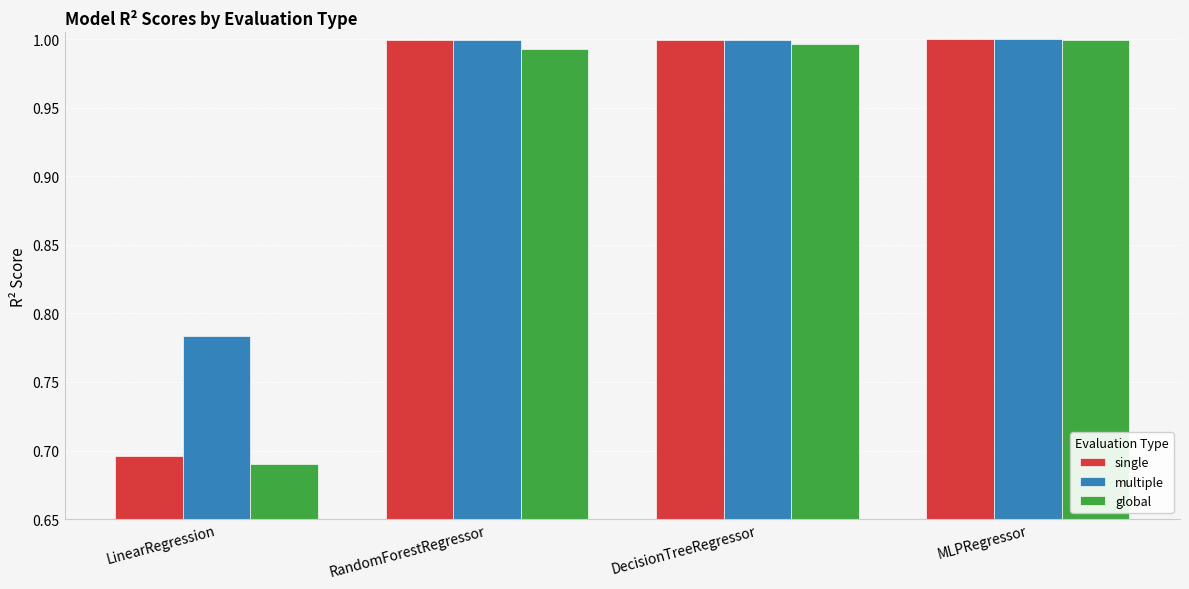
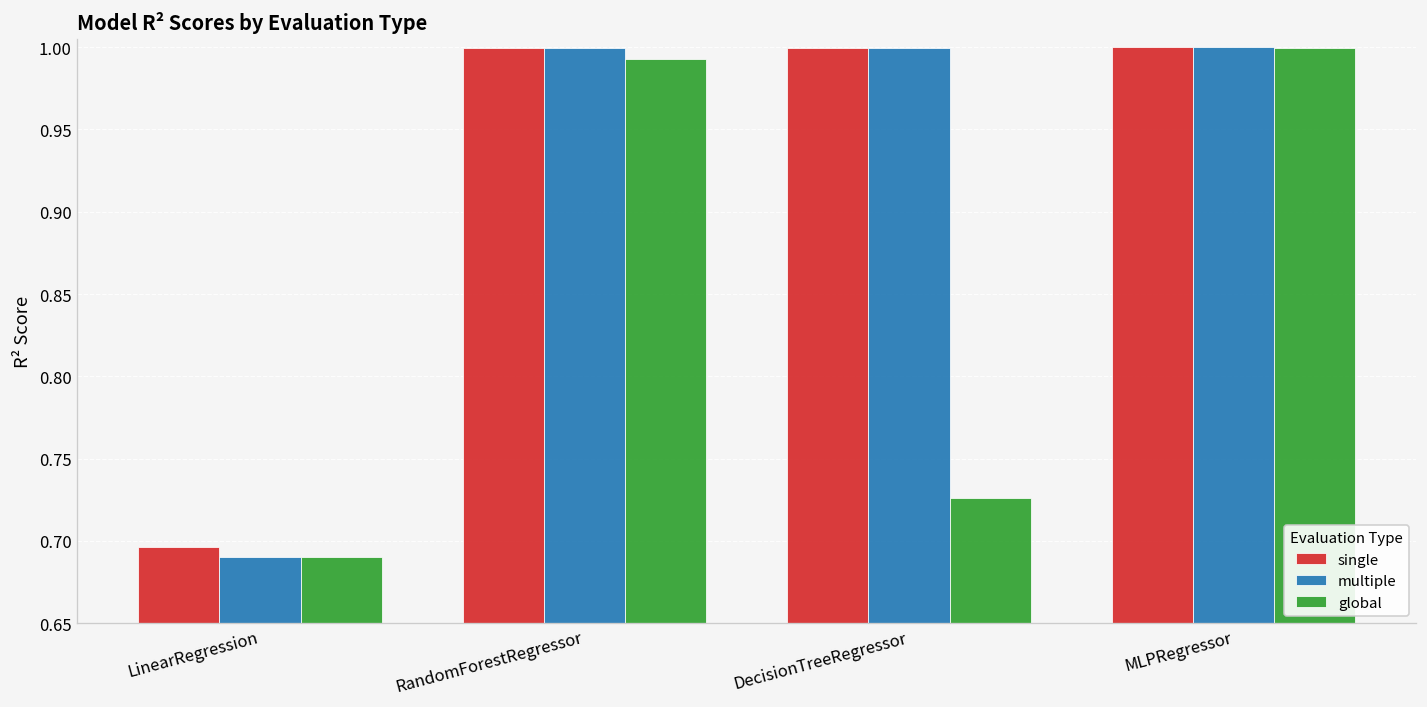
multiple, LinearRegression: 0.784 -> 0.690
global, DecisionTreeRegressor: 0.997 -> 0.726
